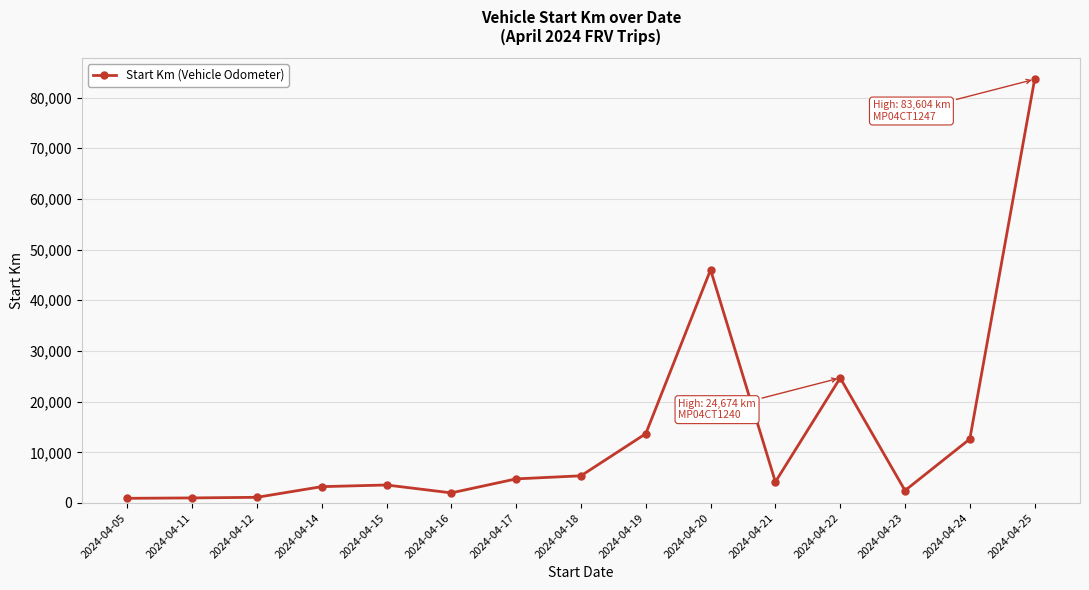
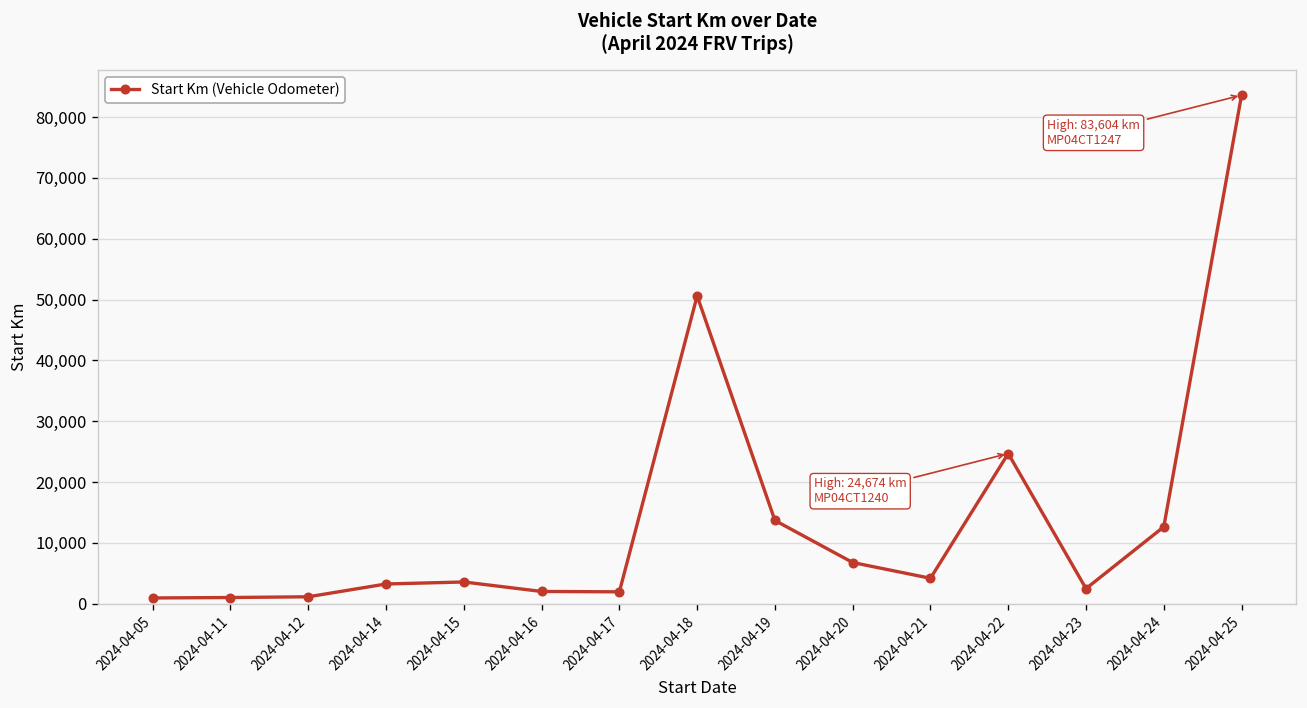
2024-04-17: 5,000 -> 2,000
2024-04-18: 5,000 -> 51,000
2024-04-20: 46,000 -> 7,000
